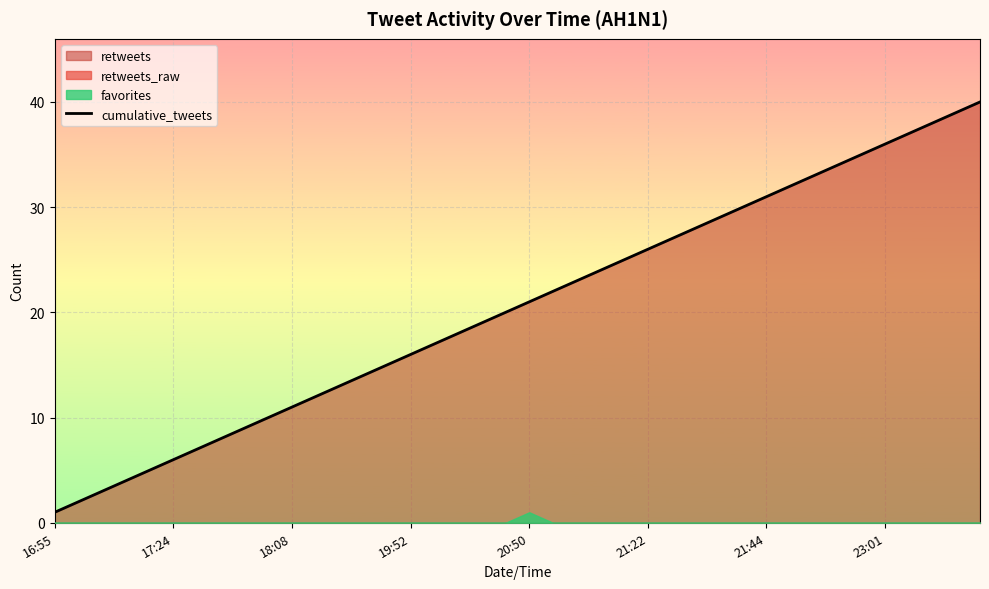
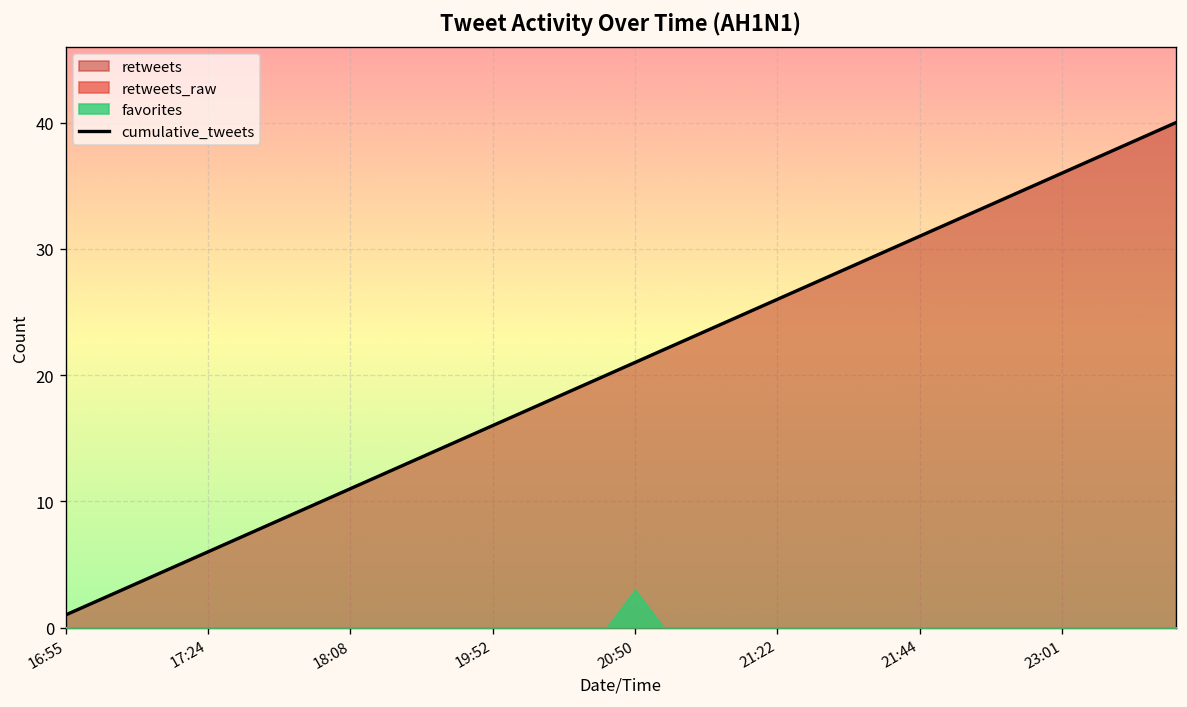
favorites, 20:50: 1 -> 3
